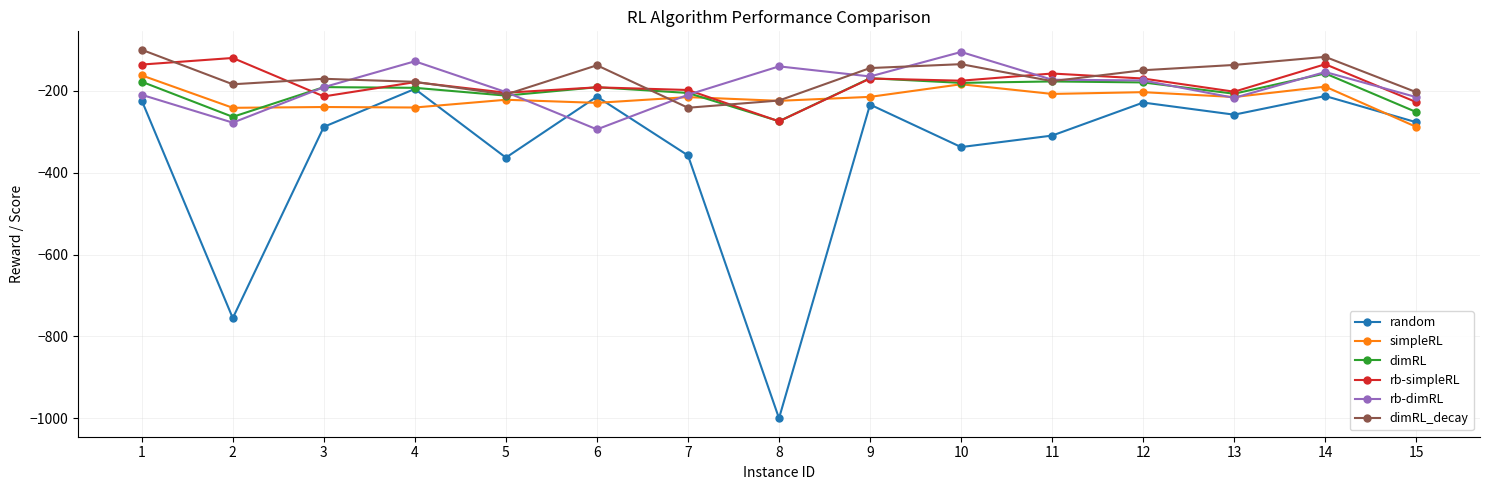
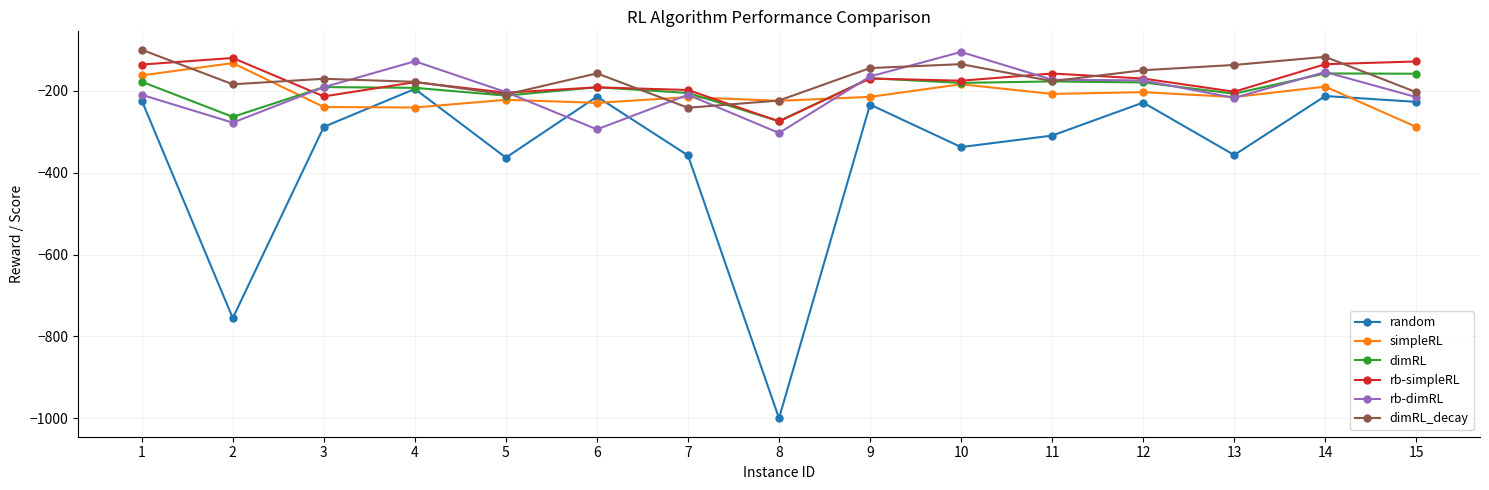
simpleRL, 2: -240 -> -130
dimRL_decay, 6: -140 -> -160
rb-dimRL, 8: -140 -> -300
random, 13: -260 -> -360
random, 15: -280 -> -230
dimRL, 15: -250 -> -160
rb-simpleRL, 15: -230 -> -130
